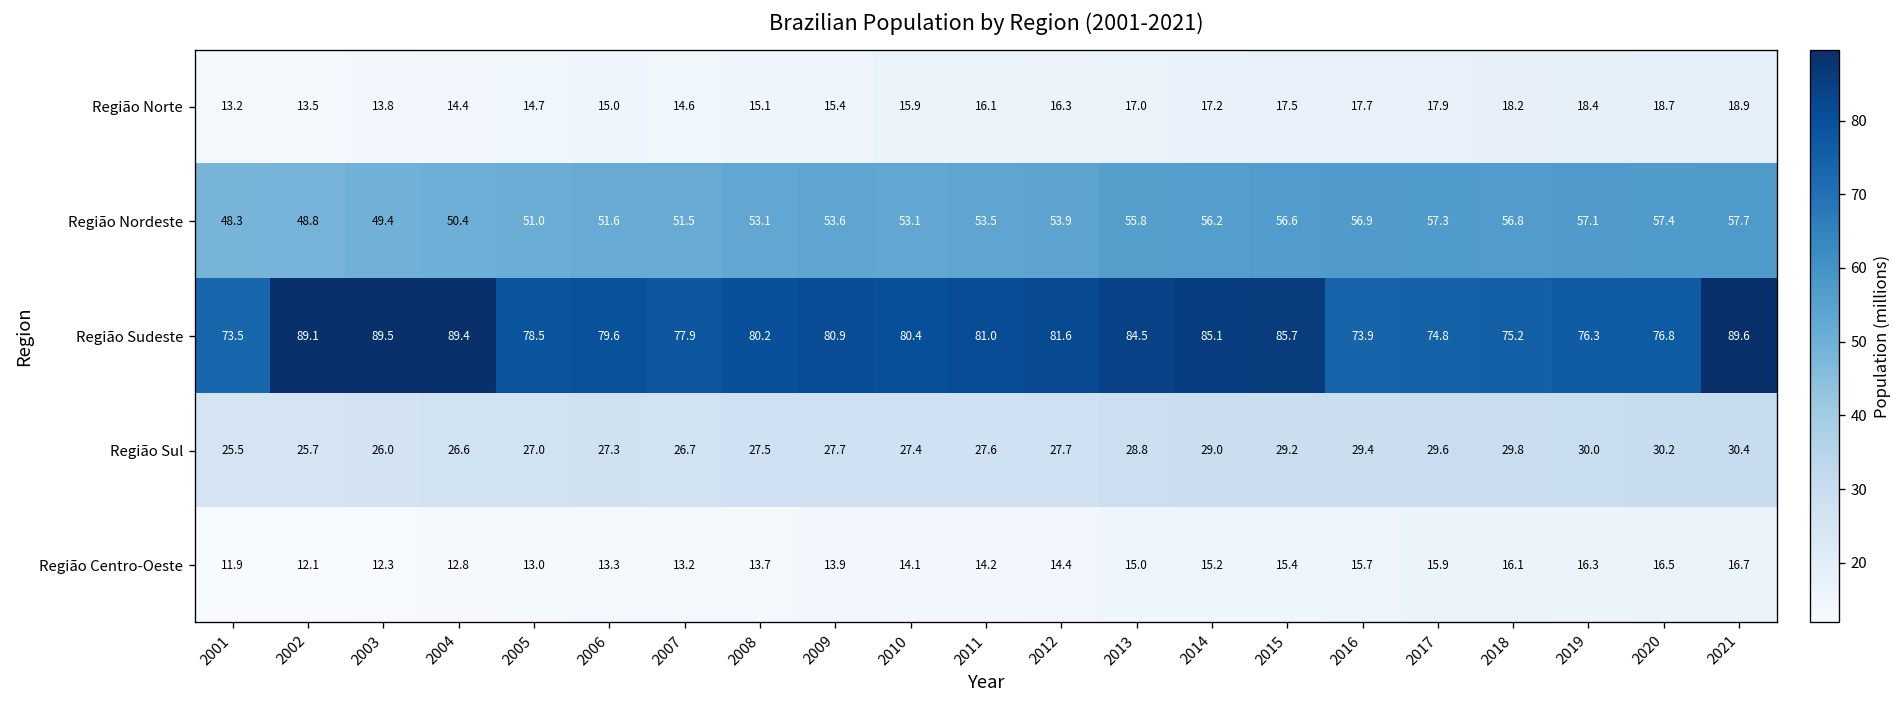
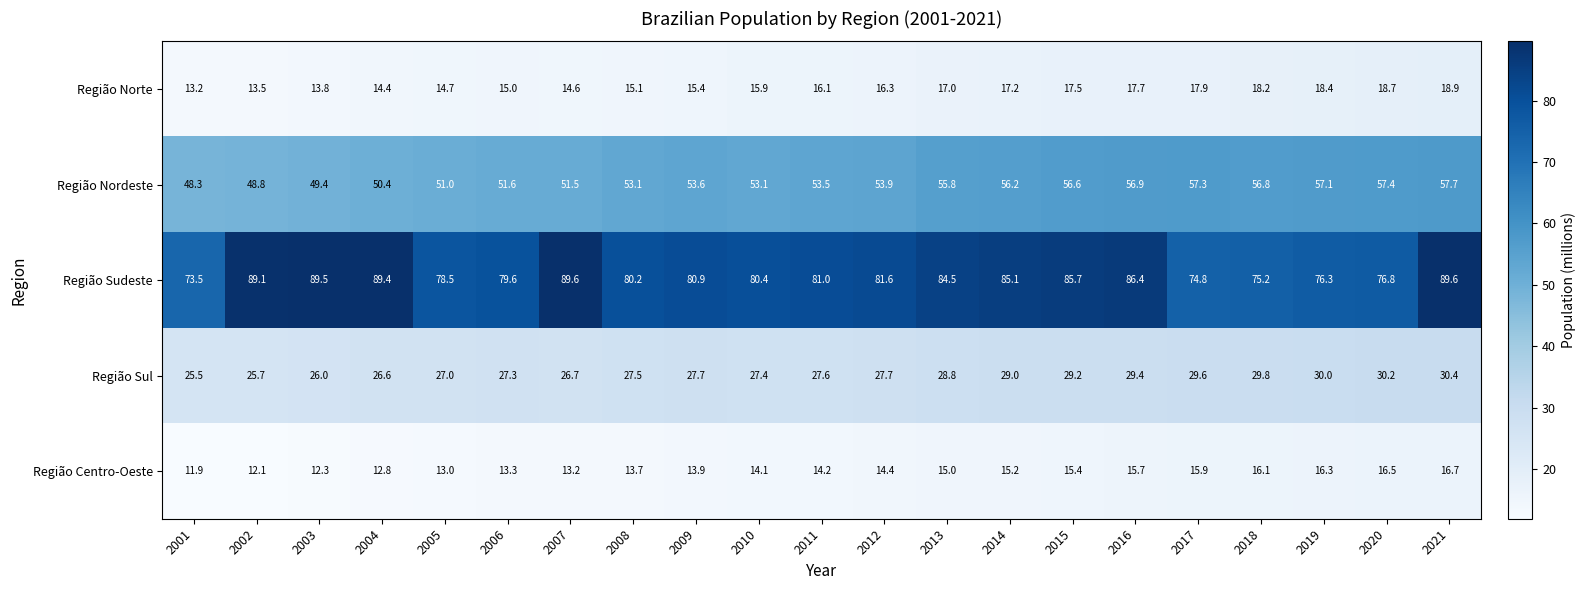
Região Sudeste, 2007: 77.9 -> 89.6
Região Sudeste, 2016: 73.9 -> 86.4
